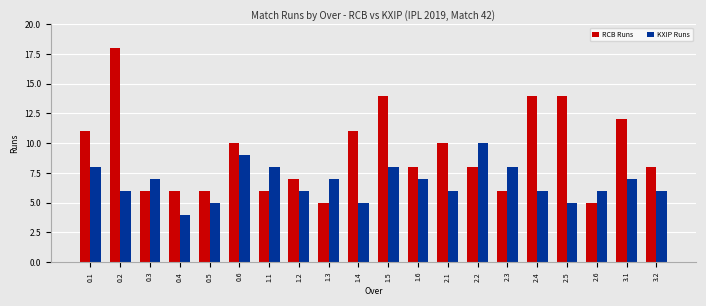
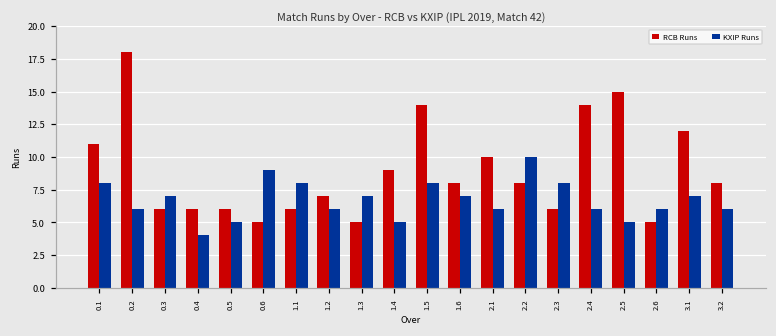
RCB Runs, 0.6: 10 -> 5
RCB Runs, 1.4: 11 -> 9
RCB Runs, 2.5: 14 -> 15
